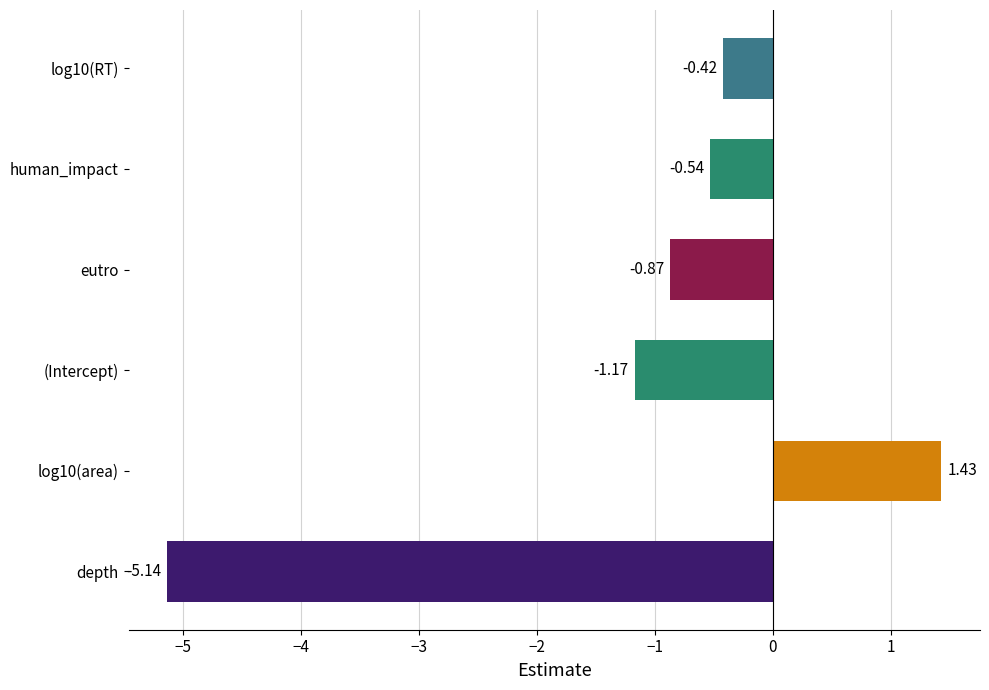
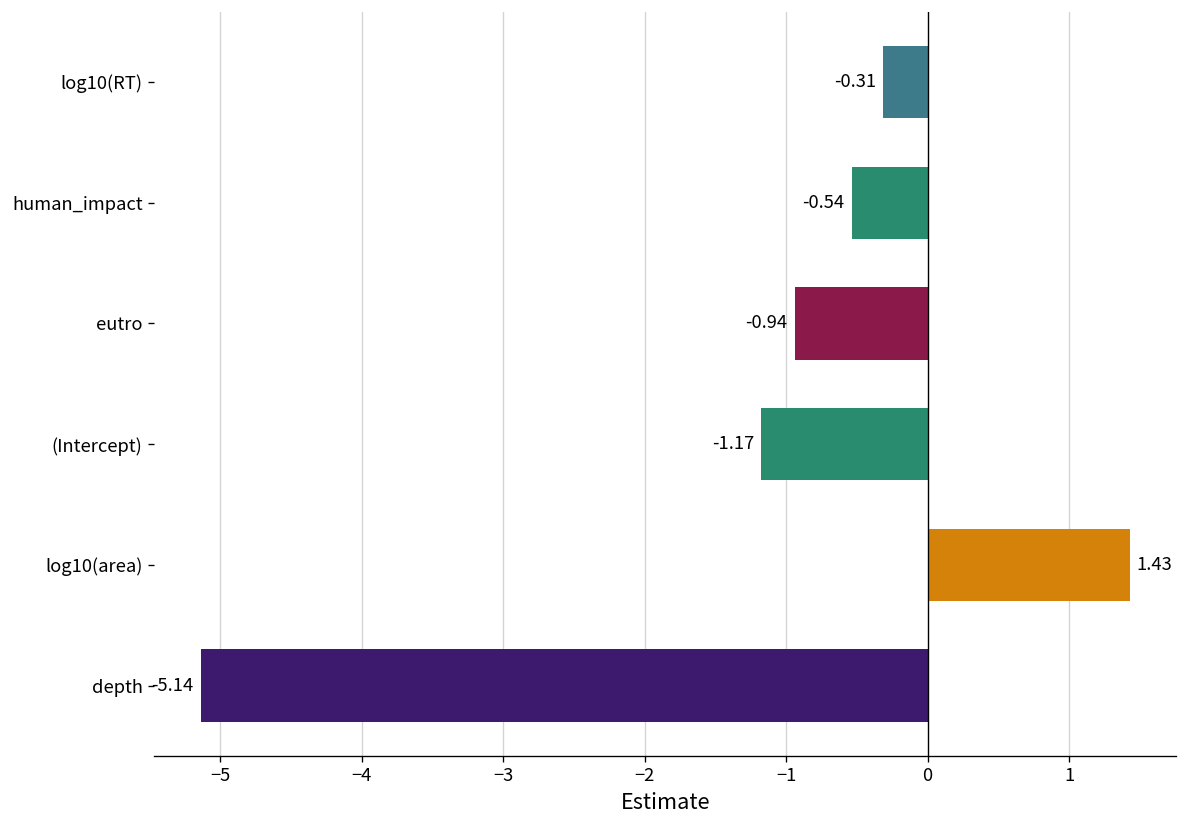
log10(RT): -0.42 -> -0.31
eutro: -0.87 -> -0.94
